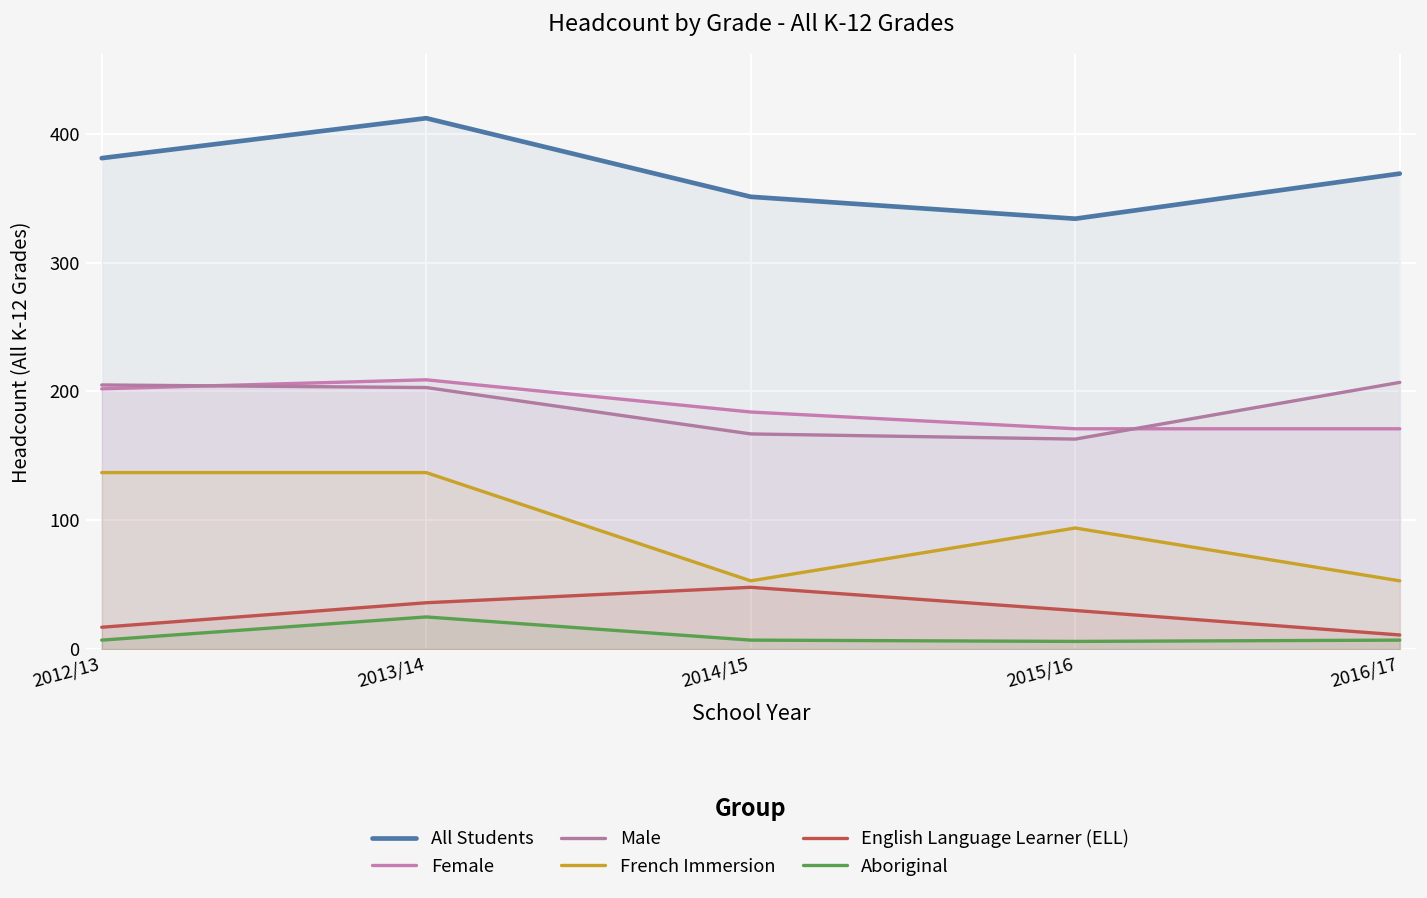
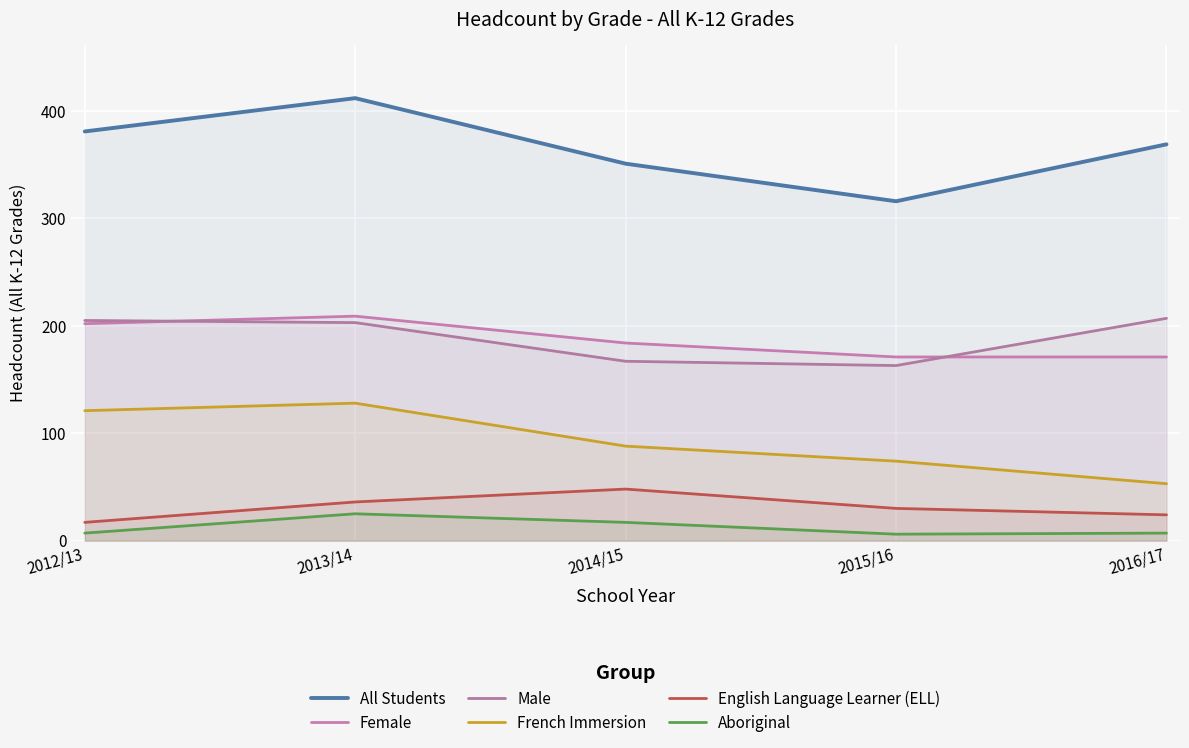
French Immersion, 2012/13: 137 -> 121
French Immersion, 2013/14: 137 -> 128
French Immersion, 2014/15: 53 -> 88
Aboriginal, 2014/15: 7 -> 17
All Students, 2015/16: 334 -> 316
French Immersion, 2015/16: 94 -> 74
English Language Learner (ELL), 2016/17: 11 -> 24
